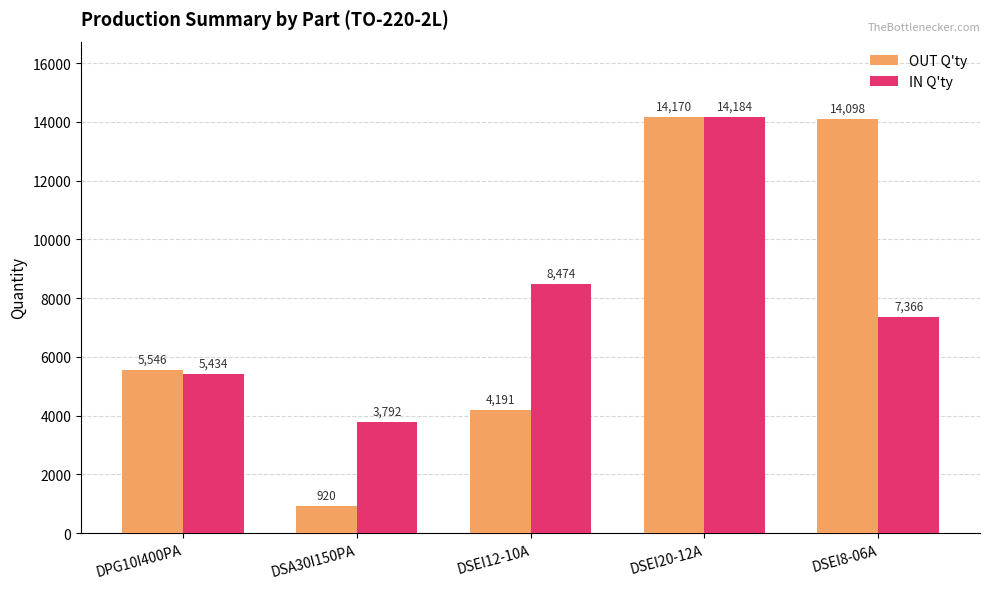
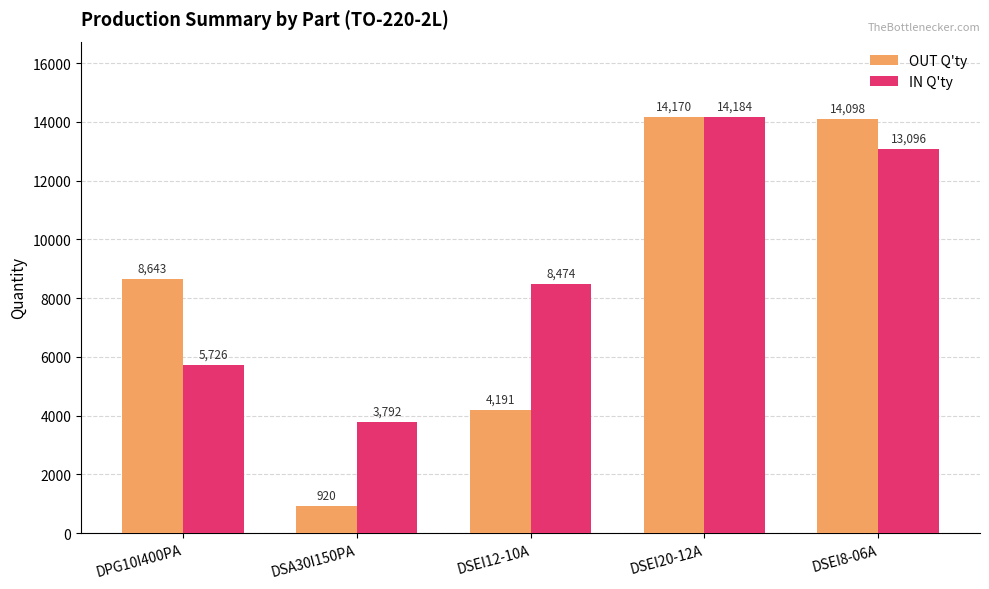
OUT Q'ty, DPG10I400PA: 5,546 -> 8,643
IN Q'ty, DPG10I400PA: 5,434 -> 5,726
IN Q'ty, DSEI8-06A: 7,366 -> 13,096
